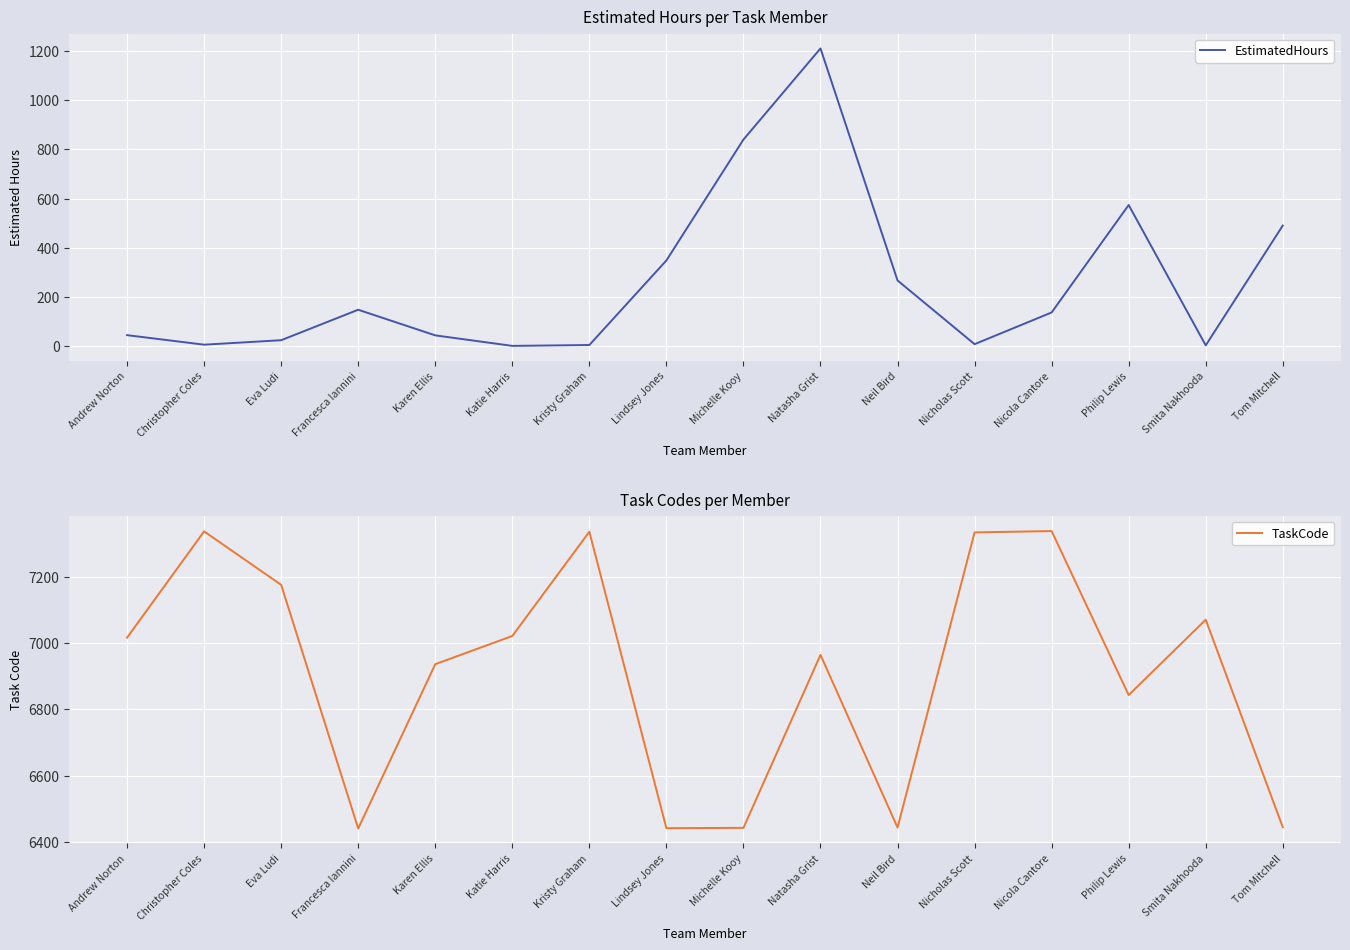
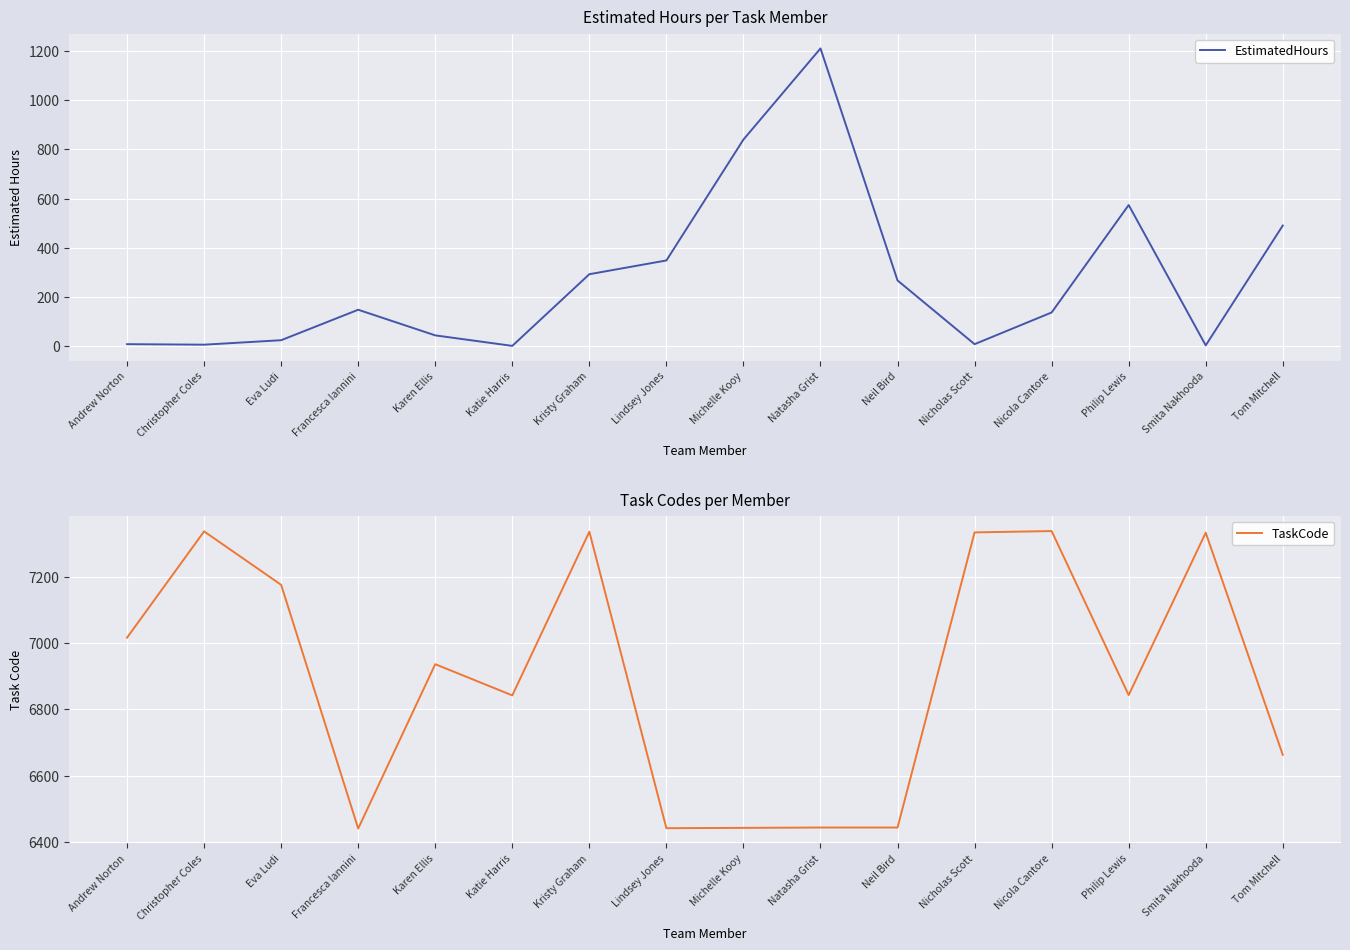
Estimated Hours per Task Member, Andrew Norton: 40 -> 10
Estimated Hours per Task Member, Kristy Graham: 0 -> 290
Task Codes per Member, Katie Harris: 7020 -> 6840
Task Codes per Member, Natasha Grist: 6960 -> 6440
Task Codes per Member, Smita Nakhooda: 7070 -> 7330
Task Codes per Member, Tom Mitchell: 6450 -> 6660
